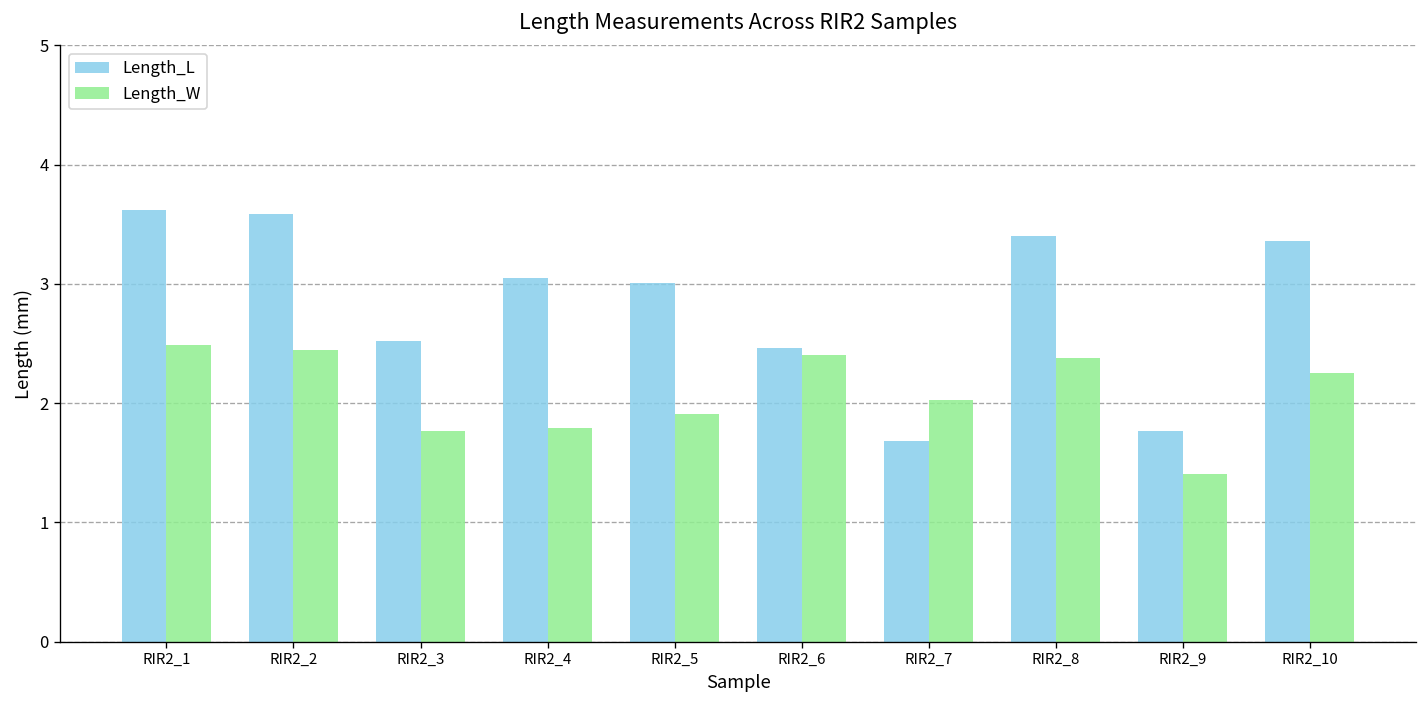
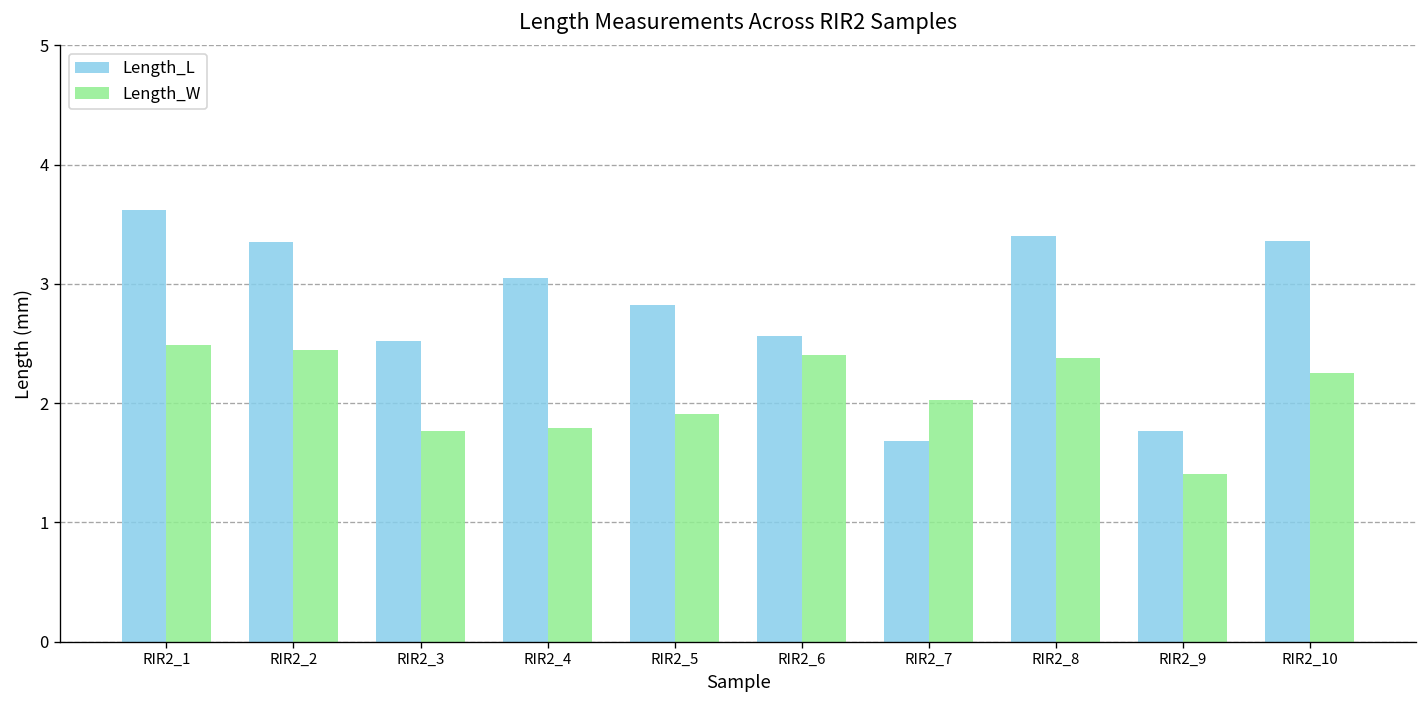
Length_L, RIR2_2: 3.6 -> 3.4
Length_L, RIR2_5: 3.0 -> 2.8
Length_L, RIR2_6: 2.5 -> 2.6
